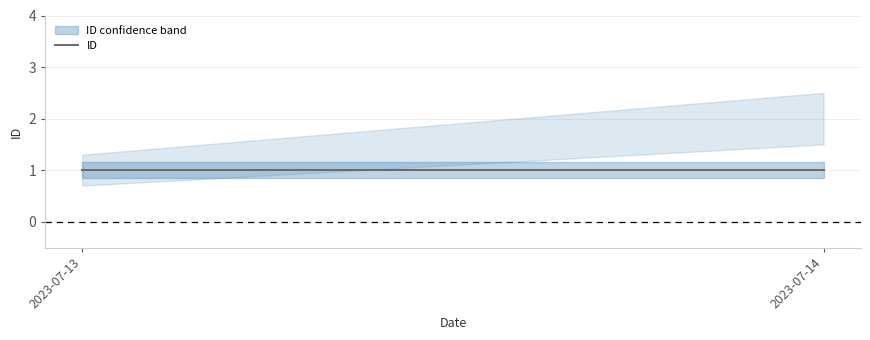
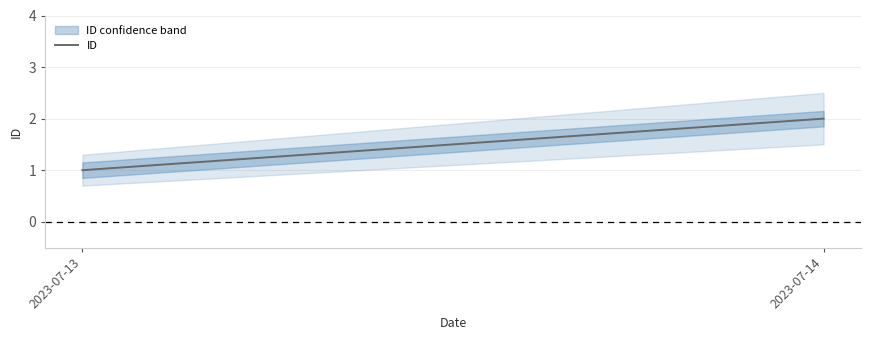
ID, 2023-07-14: 1 -> 2
